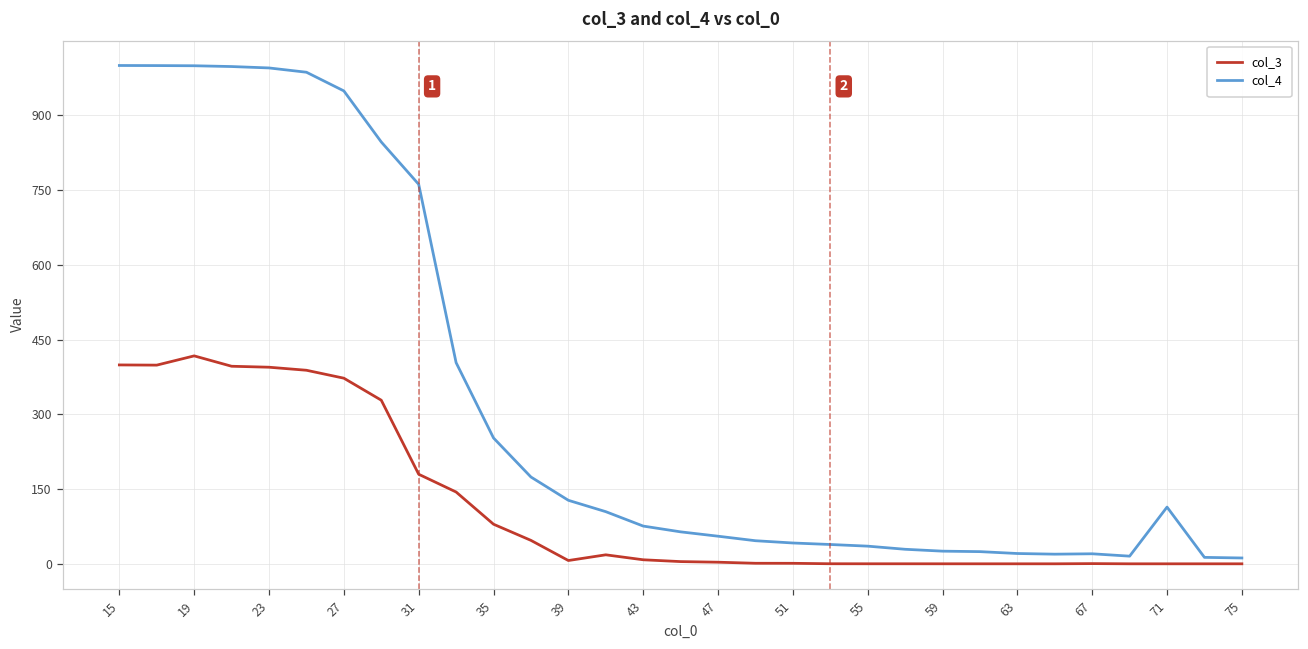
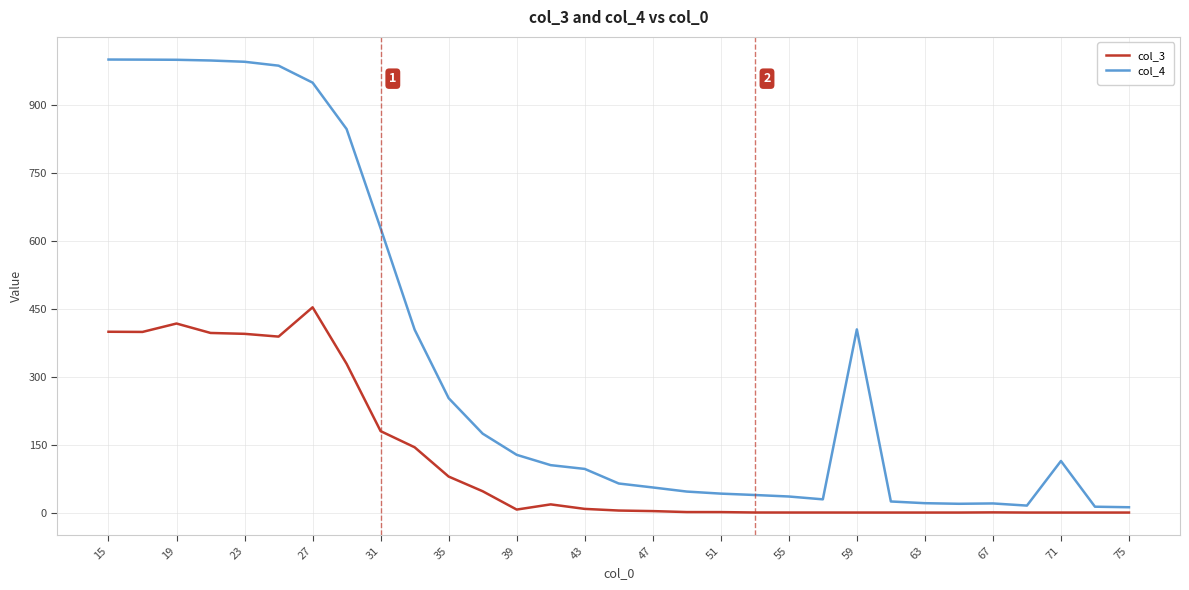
col_3, 27: 370 -> 450
col_4, 31: 760 -> 630
col_4, 43: 80 -> 100
col_4, 59: 30 -> 400
